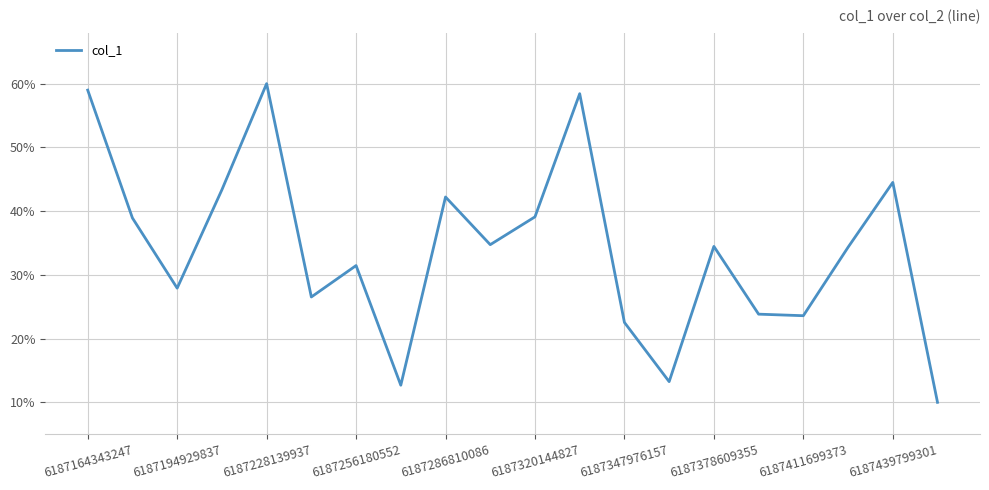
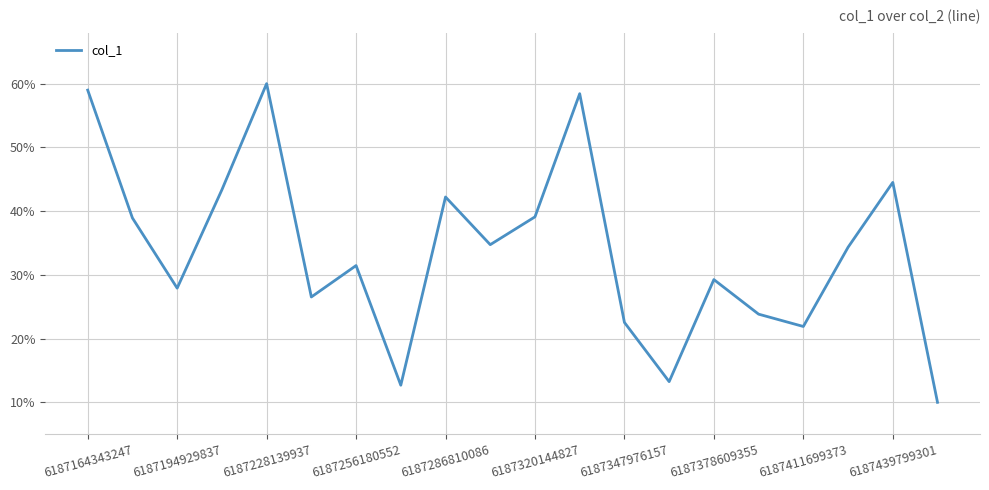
6187378609355: 34% -> 29%
6187411699373: 24% -> 22%
